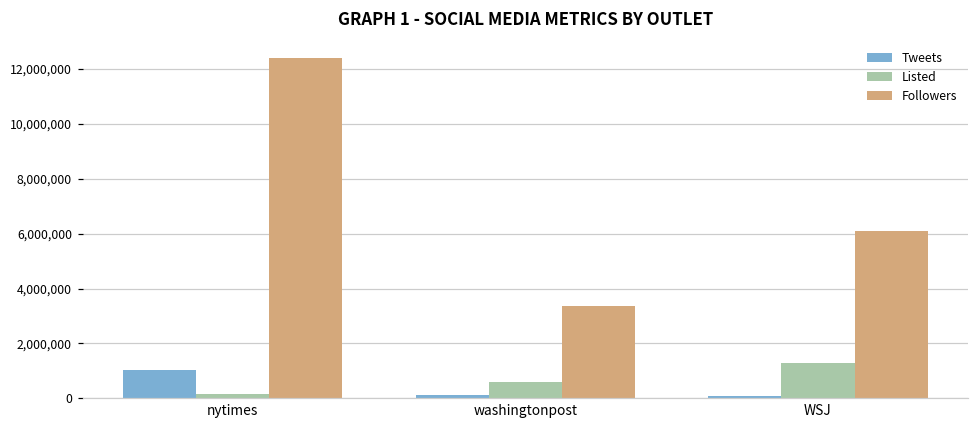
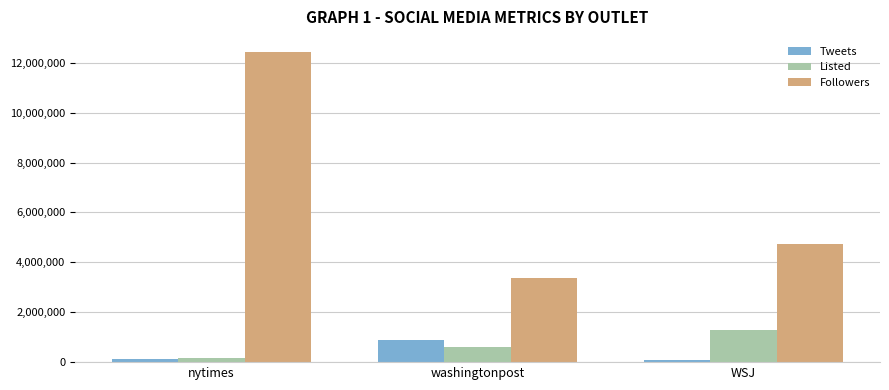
Tweets, nytimes: 1,000,000 -> 100,000
Tweets, washingtonpost: 100,000 -> 900,000
Followers, WSJ: 6,100,000 -> 4,700,000
